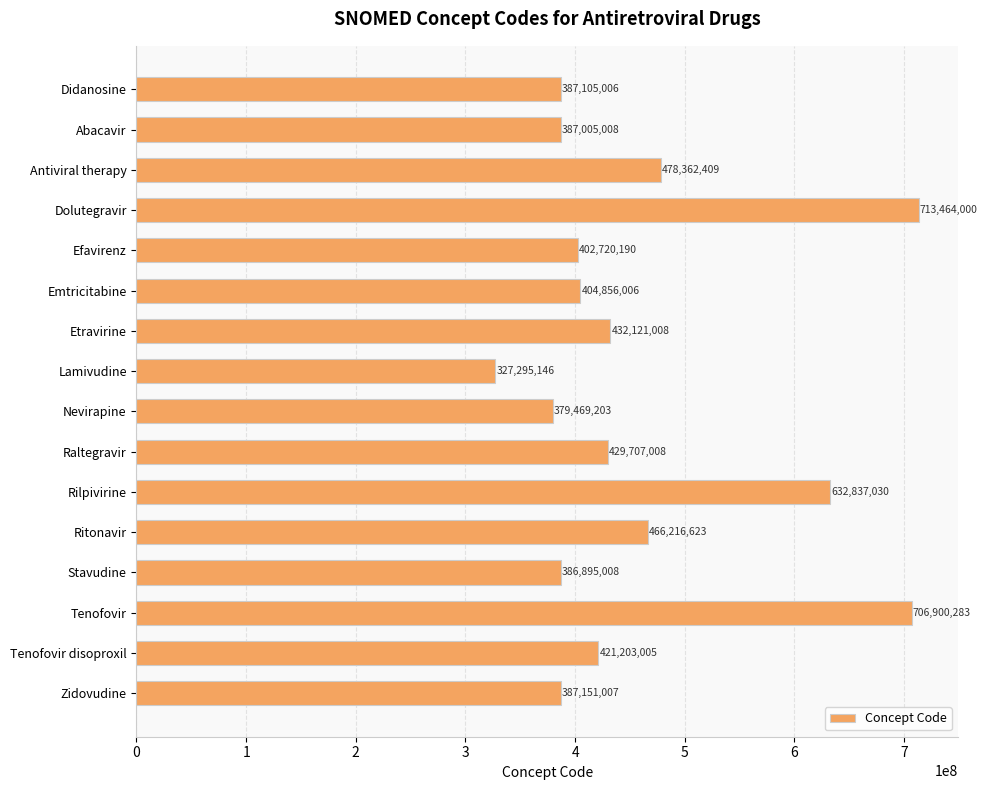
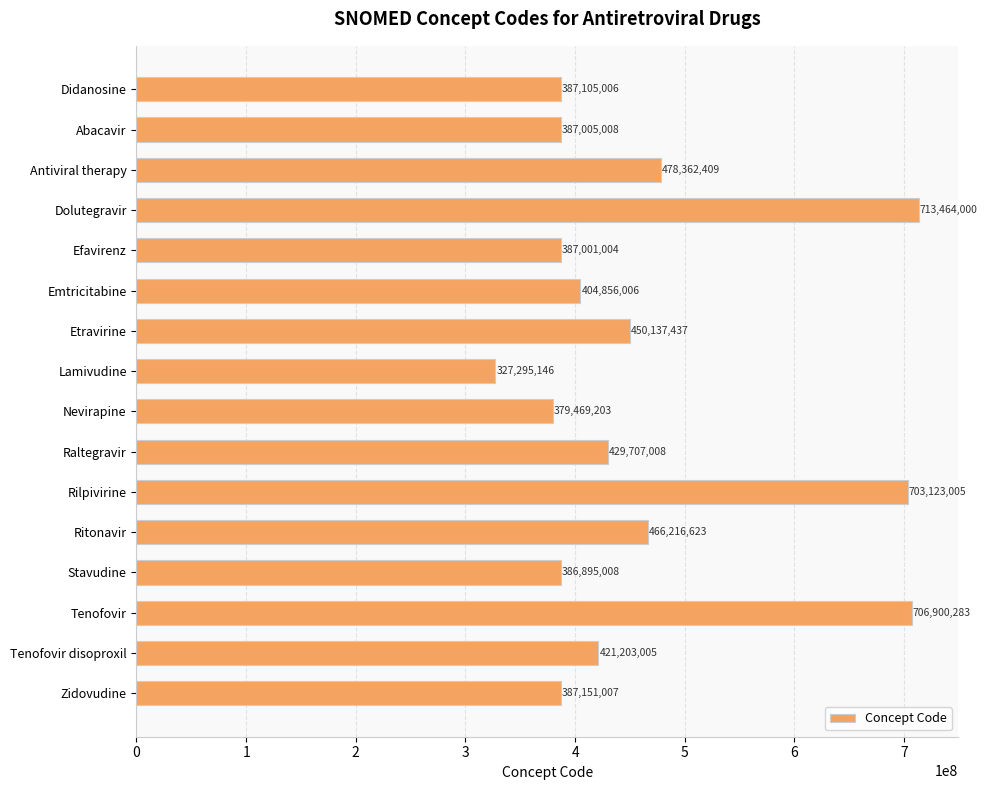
Efavirenz: 402,720,190 -> 387,001,004
Etravirine: 432,121,008 -> 450,137,437
Rilpivirine: 632,837,030 -> 703,123,005
